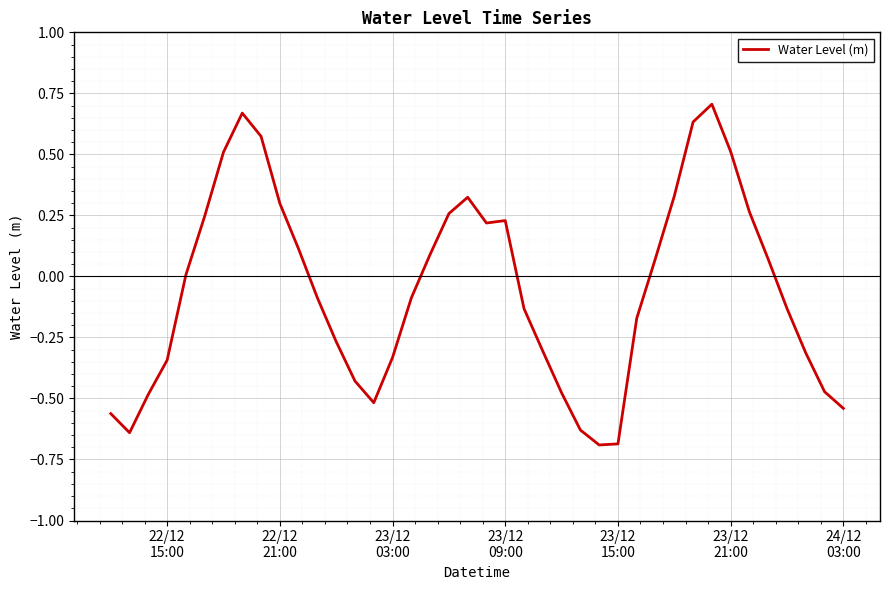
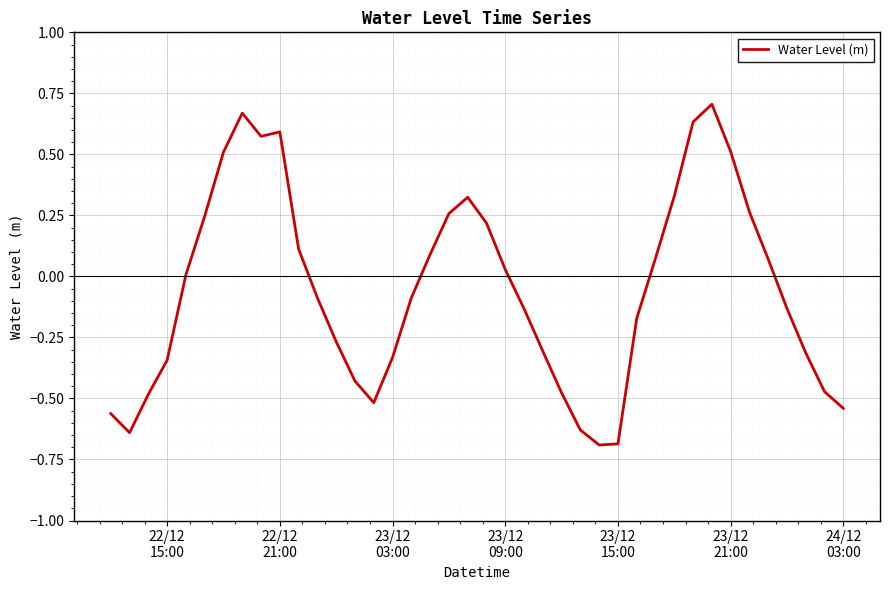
22/12 21:00: 0.30 -> 0.59
23/12 09:00: 0.23 -> 0.03
